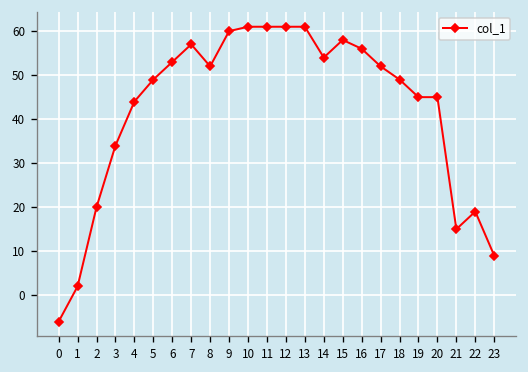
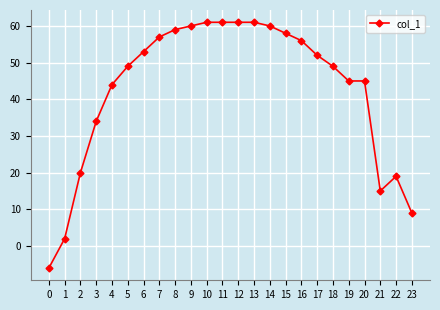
8: 52 -> 59
14: 54 -> 60
